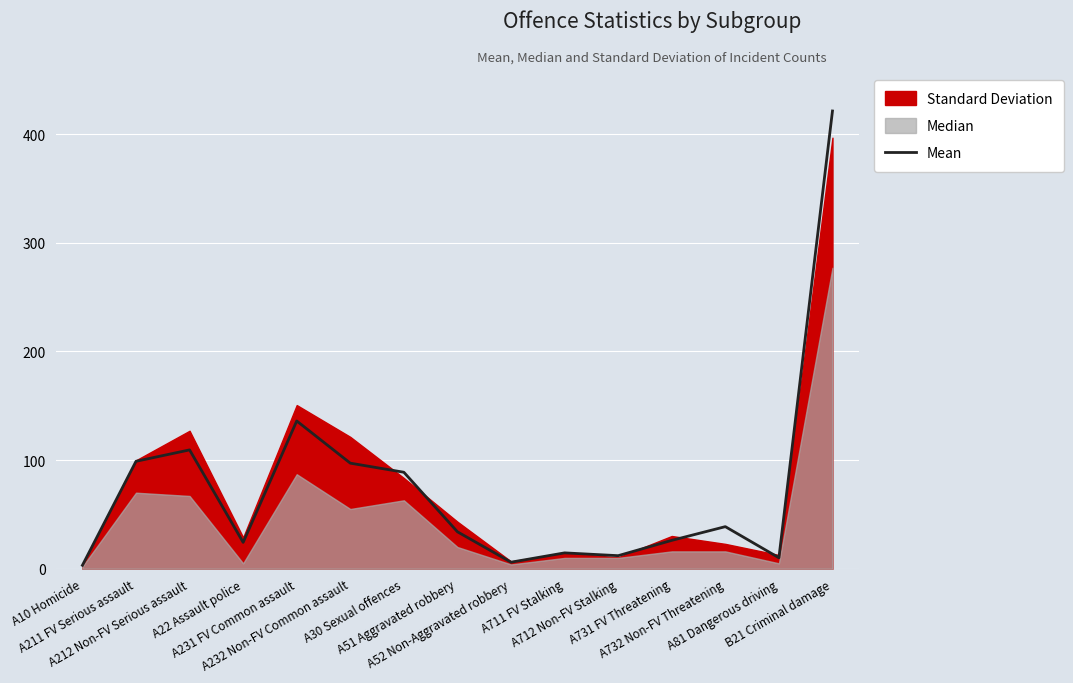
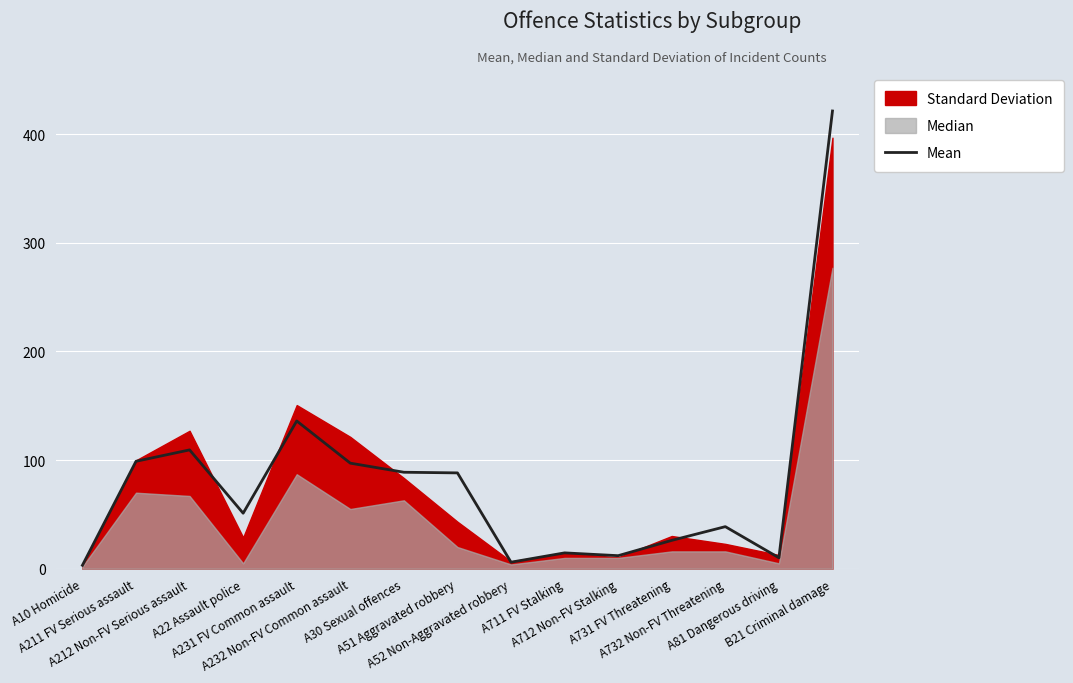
Mean, A22 Assault police: 24 -> 51
Mean, A51 Aggravated robbery: 34 -> 88
